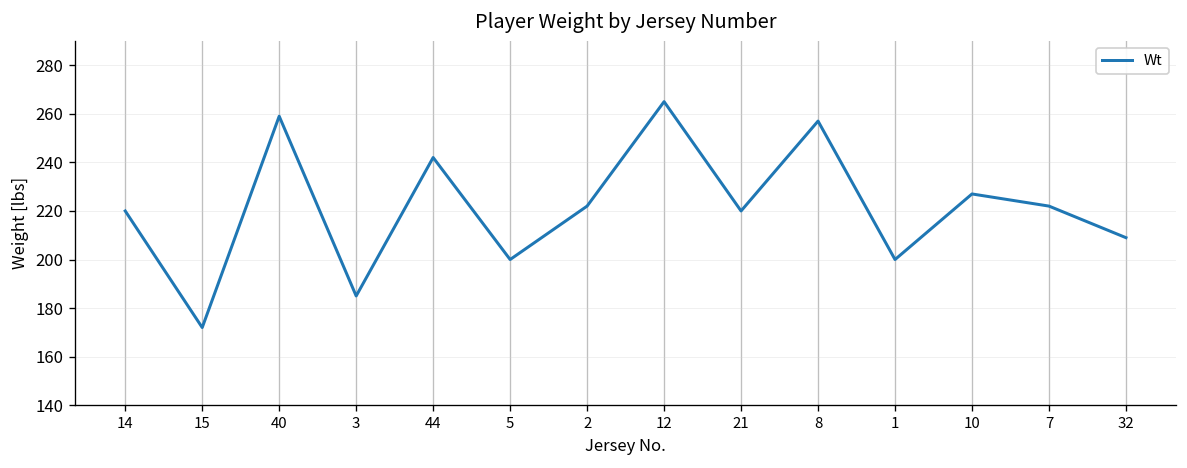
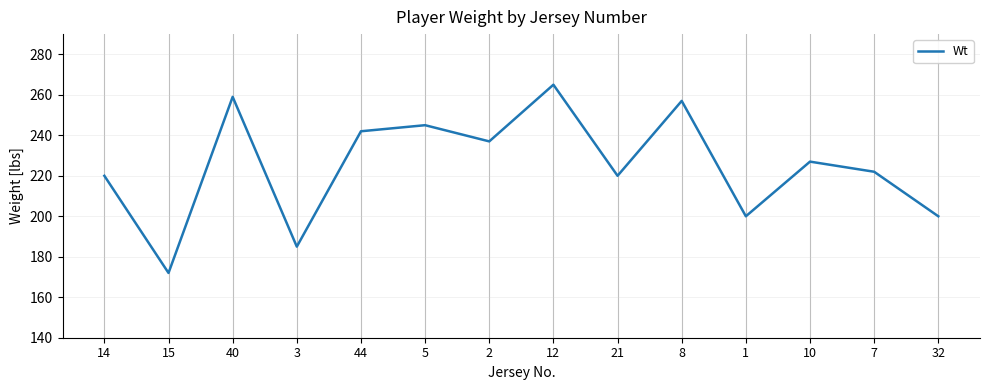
5: 200 -> 245
2: 222 -> 237
32: 209 -> 200
